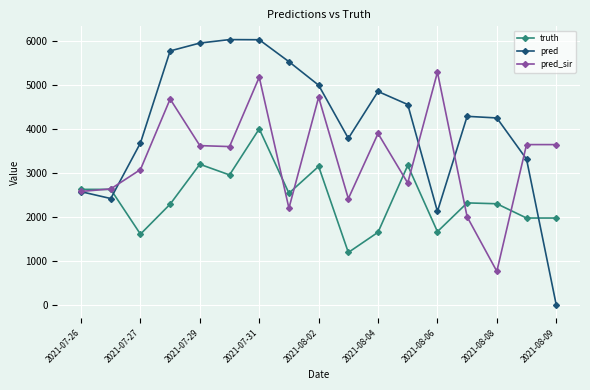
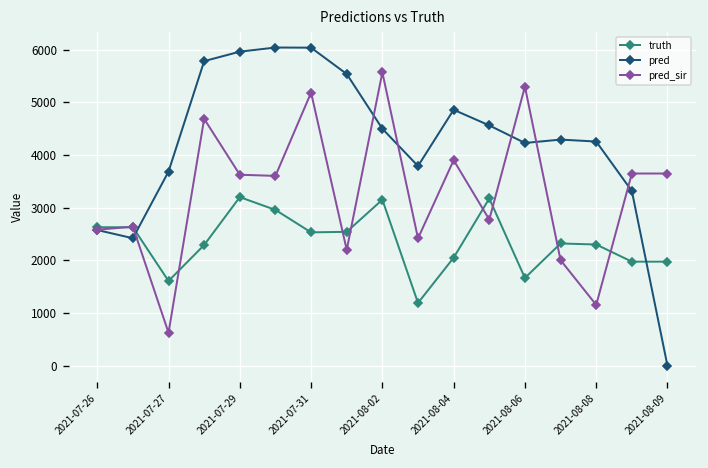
pred_sir, 2021-07-27: 3100 -> 600
truth, 2021-07-31: 4000 -> 2500
pred, 2021-08-02: 5000 -> 4500
pred_sir, 2021-08-02: 4700 -> 5600
truth, 2021-08-04: 1700 -> 2100
pred, 2021-08-06: 2100 -> 4200
pred_sir, 2021-08-08: 800 -> 1200
